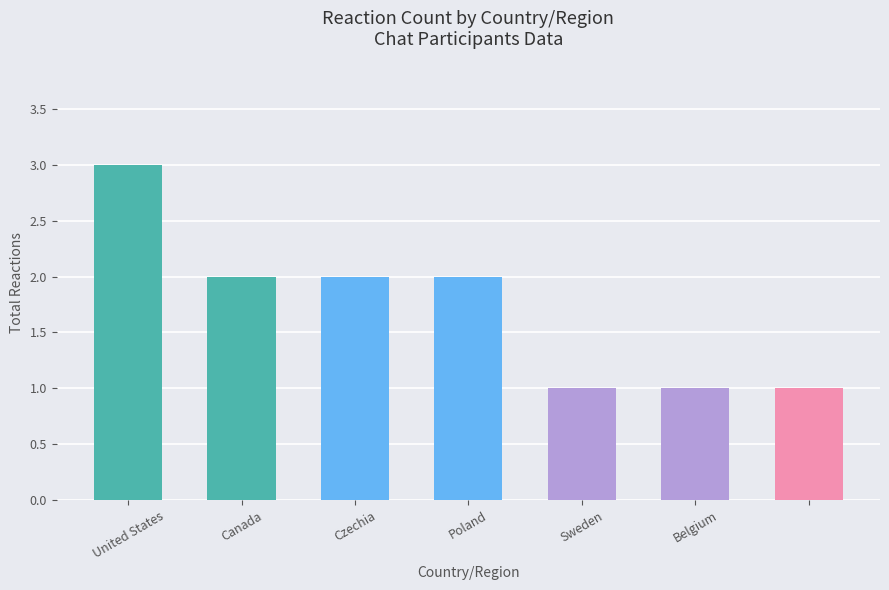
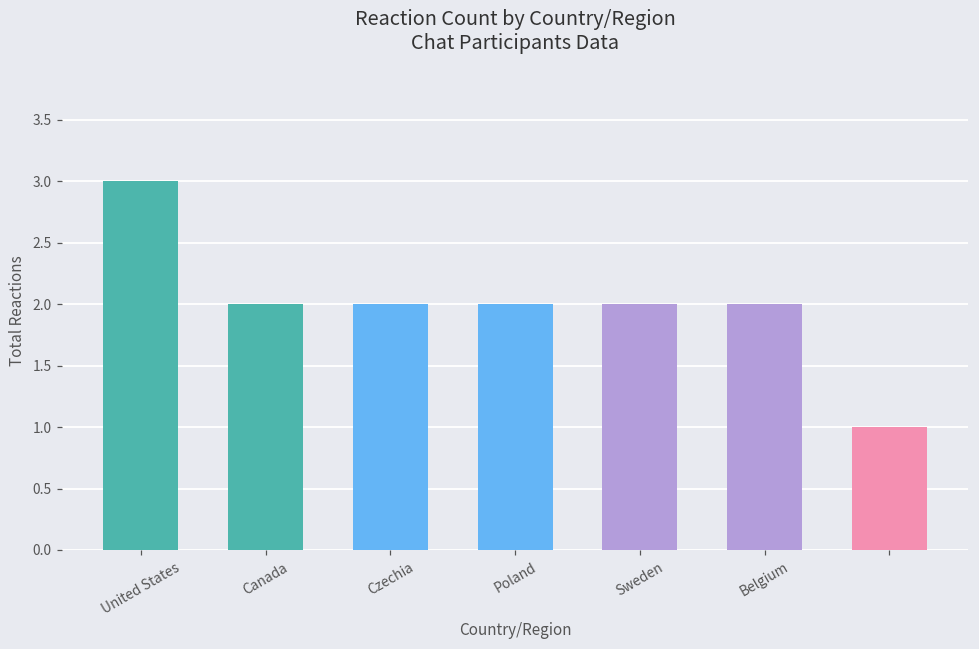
Sweden: 1 -> 2
Belgium: 1 -> 2
